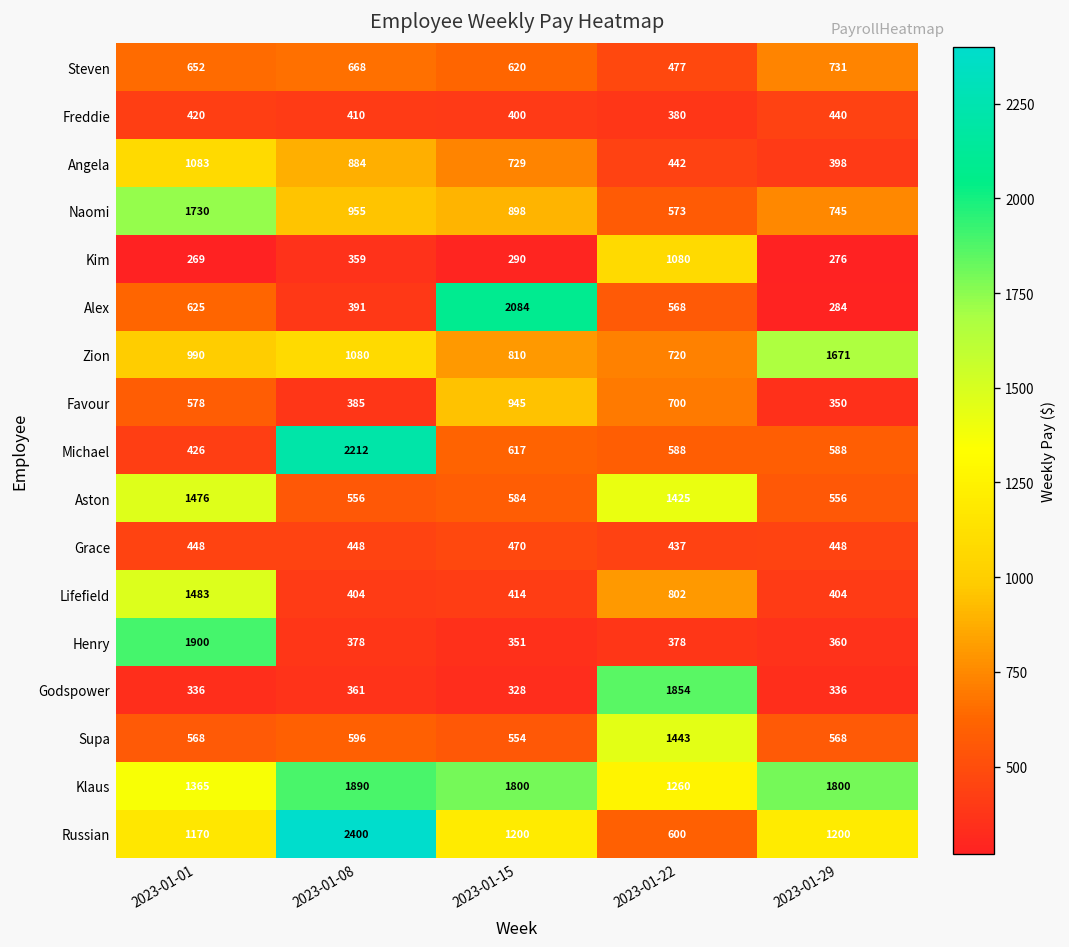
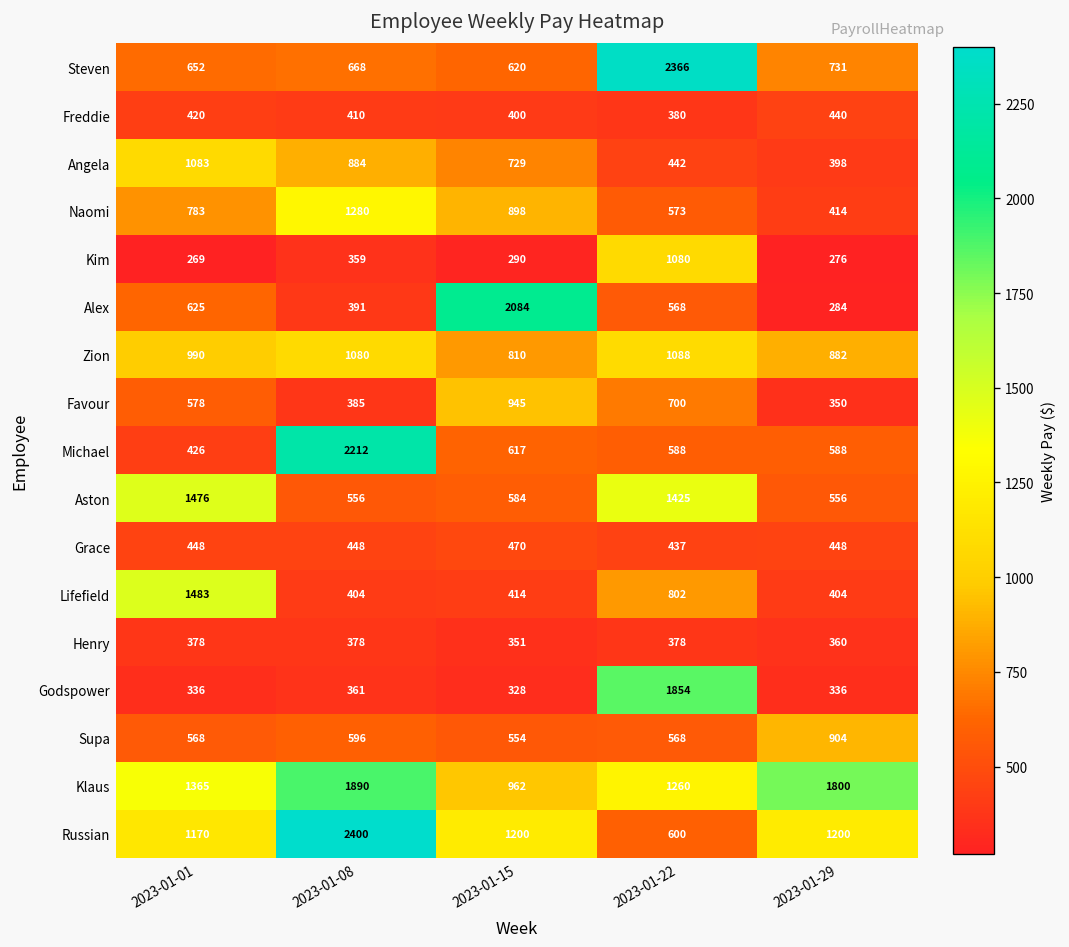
Steven, 2023-01-22: 477 -> 2366
Naomi, 2023-01-01: 1730 -> 783
Naomi, 2023-01-08: 955 -> 1280
Naomi, 2023-01-29: 745 -> 414
Zion, 2023-01-22: 720 -> 1088
Zion, 2023-01-29: 1671 -> 882
Henry, 2023-01-01: 1900 -> 378
Supa, 2023-01-22: 1443 -> 568
Supa, 2023-01-29: 568 -> 904
Klaus, 2023-01-15: 1800 -> 962
